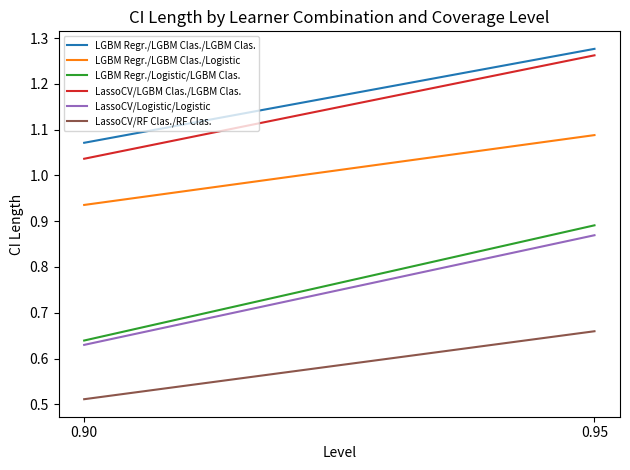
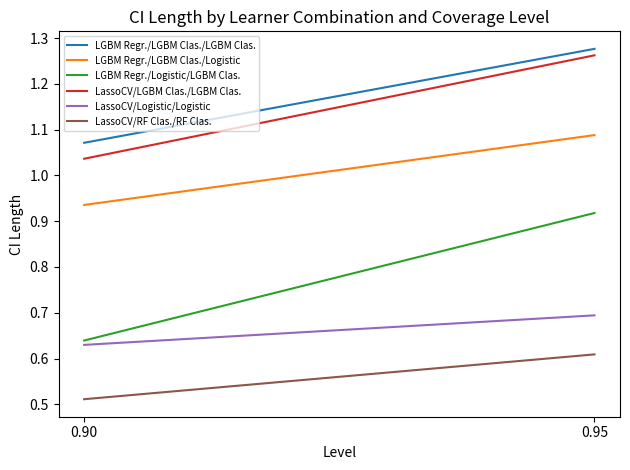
LGBM Regr./Logistic/LGBM Clas., 0.95: 0.89 -> 0.92
LassoCV/Logistic/Logistic, 0.95: 0.87 -> 0.69
LassoCV/RF Clas./RF Clas., 0.95: 0.66 -> 0.61
